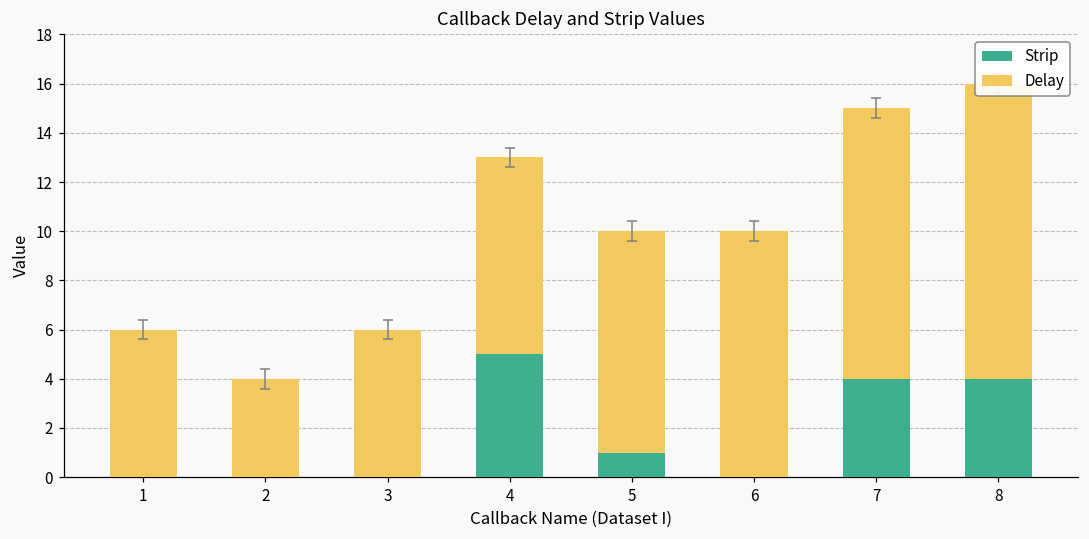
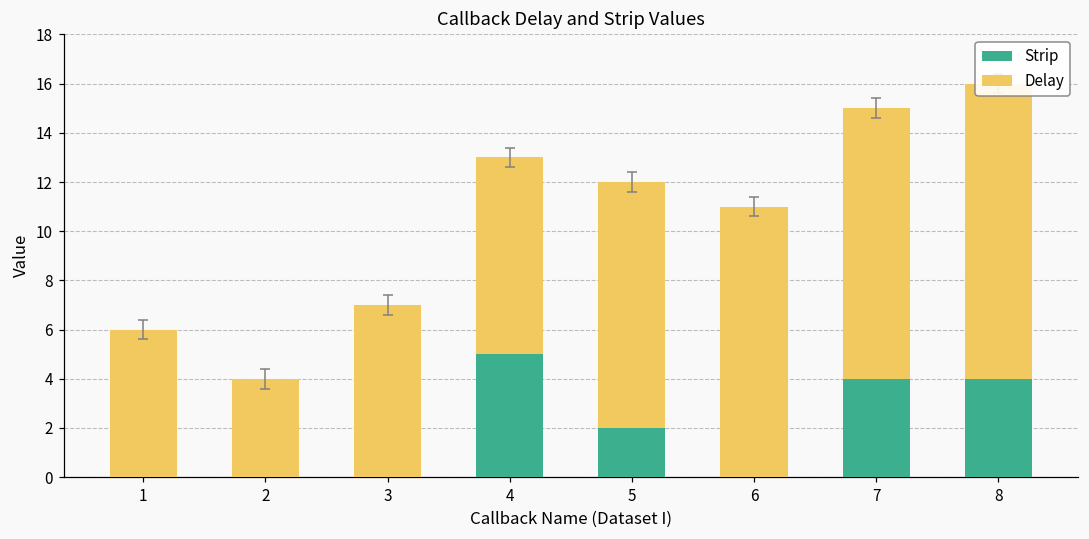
Delay, 3: 6 -> 7
Strip, 5: 1 -> 2
Delay, 5: 9 -> 10
Delay, 6: 10 -> 11
